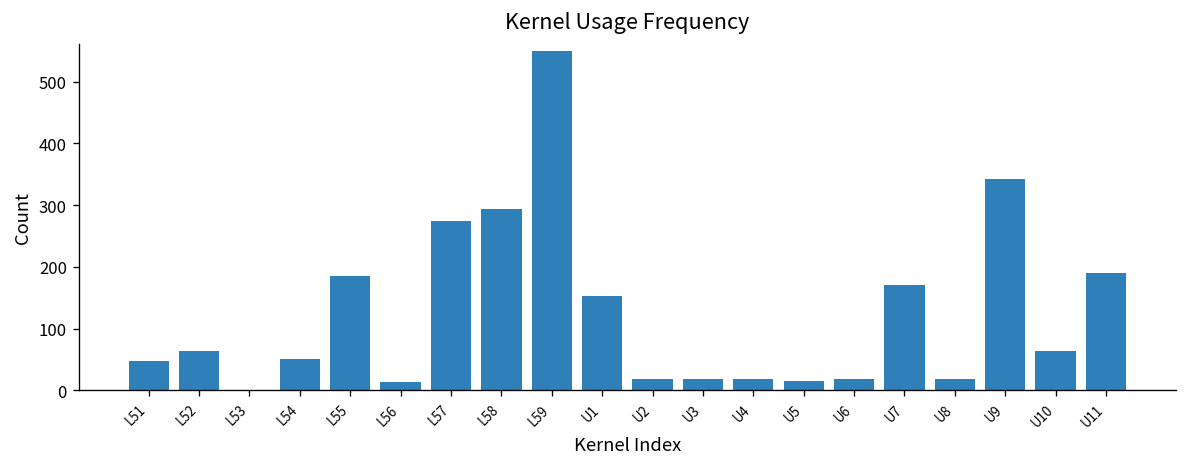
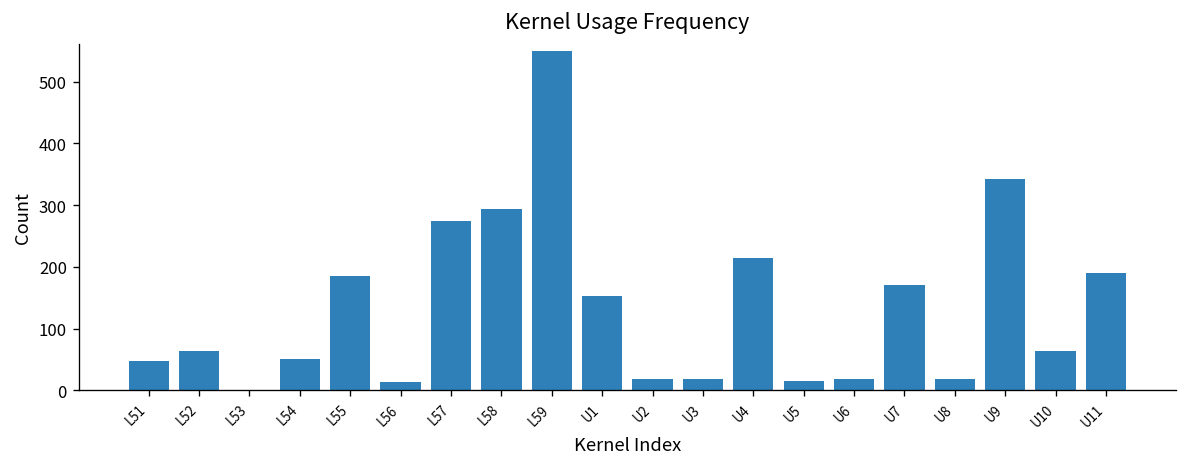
U4: 20 -> 210
